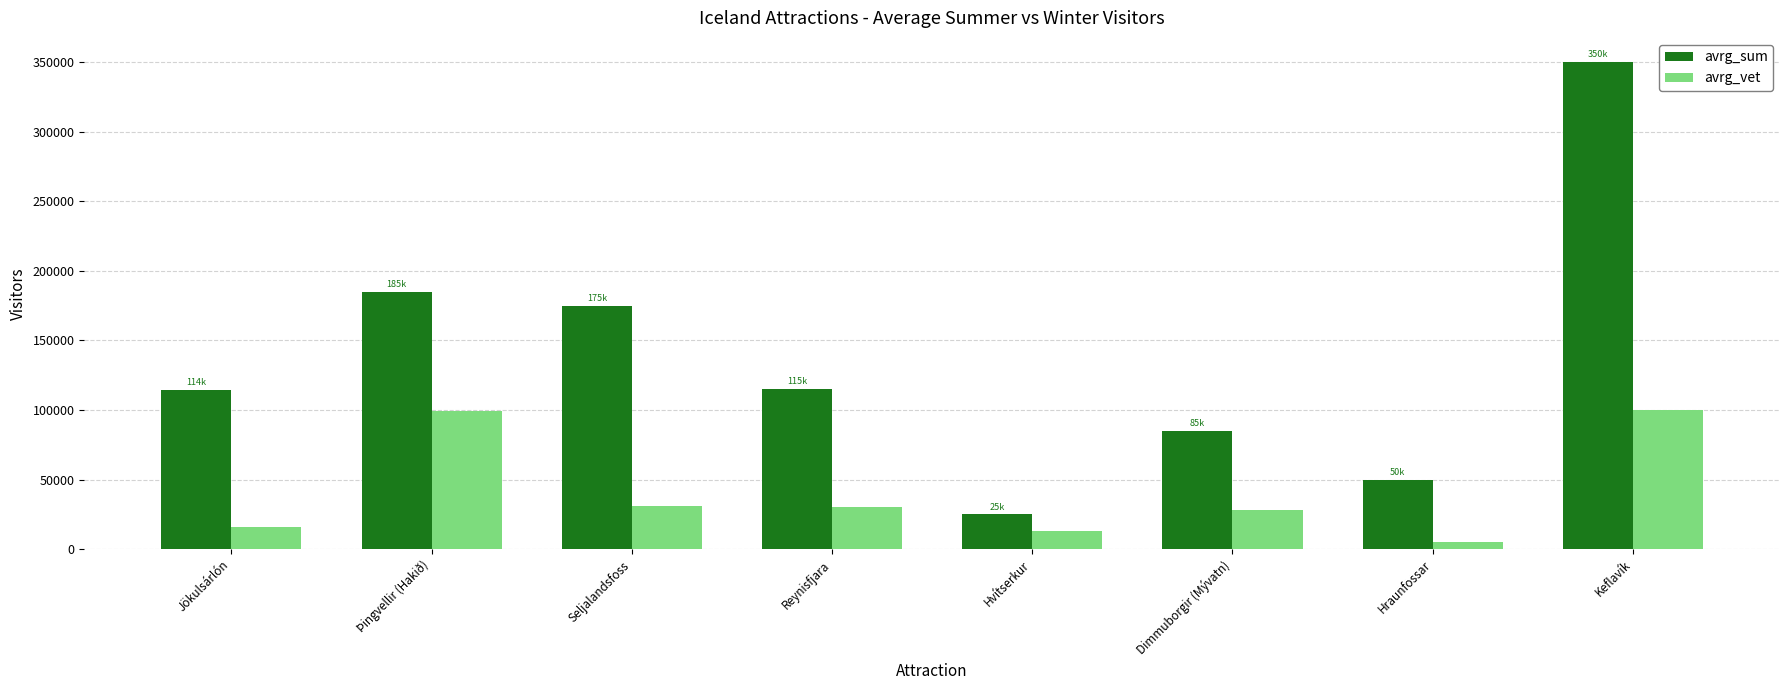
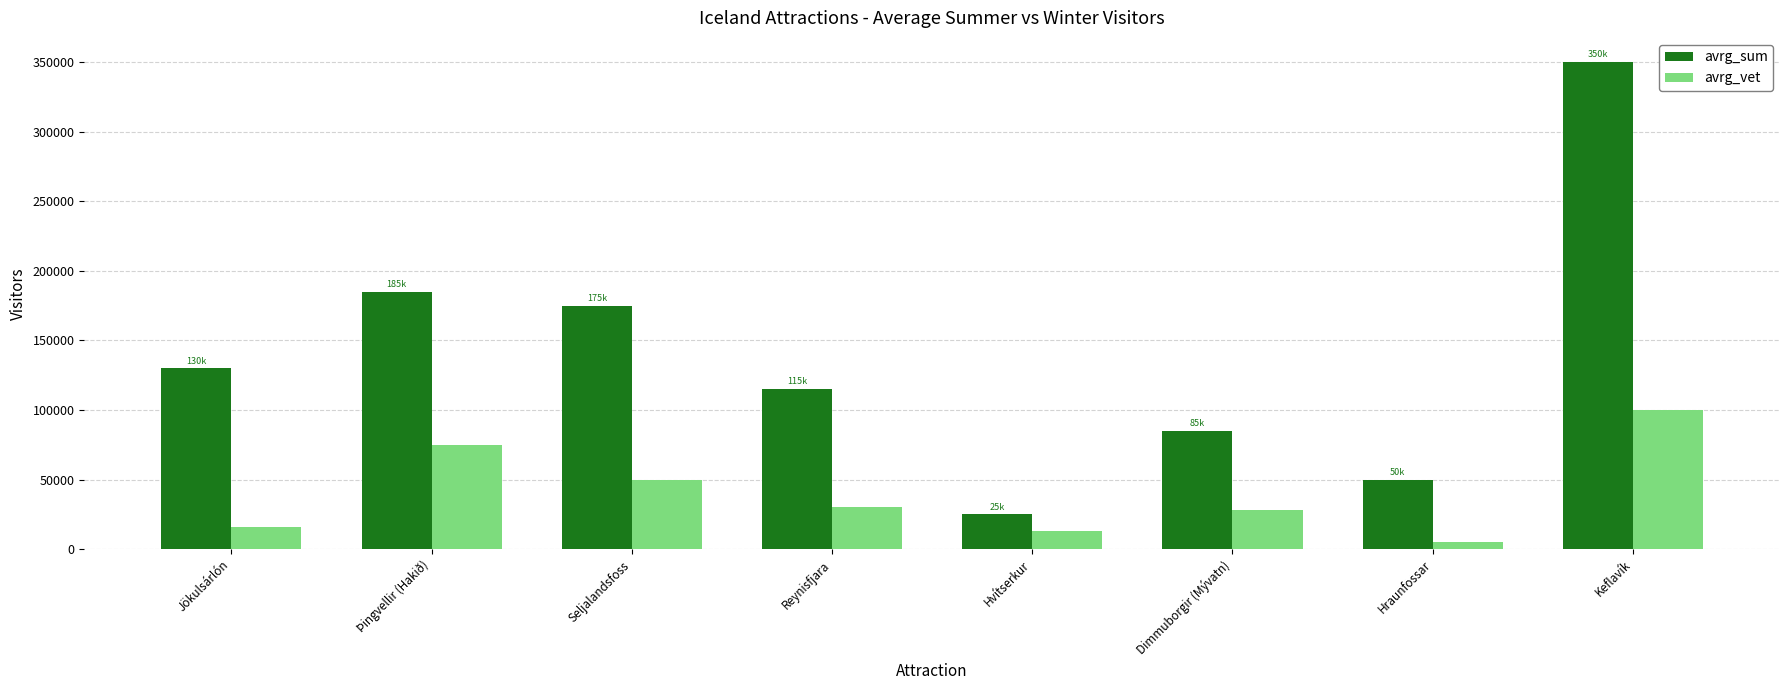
avrg_sum, Jökulsárlón: 114k -> 130k
avrg_vet, Þingvellir (Hakið): 99000 -> 75000
avrg_vet, Seljalandsfoss: 31000 -> 50000
